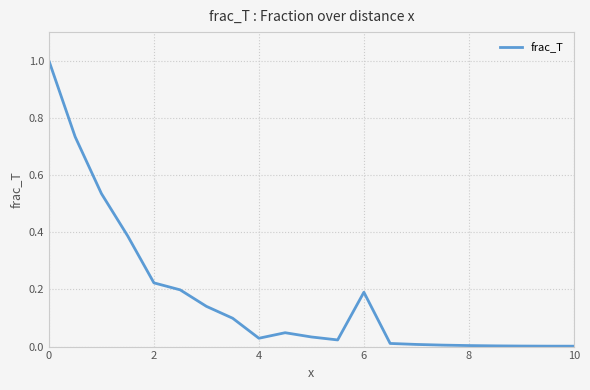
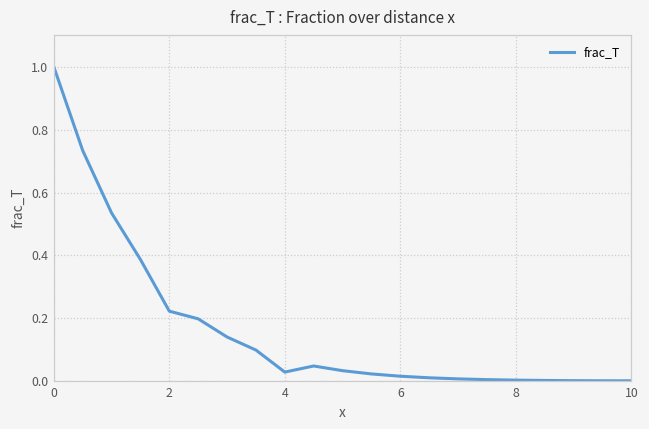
6: 0.19 -> 0.02
